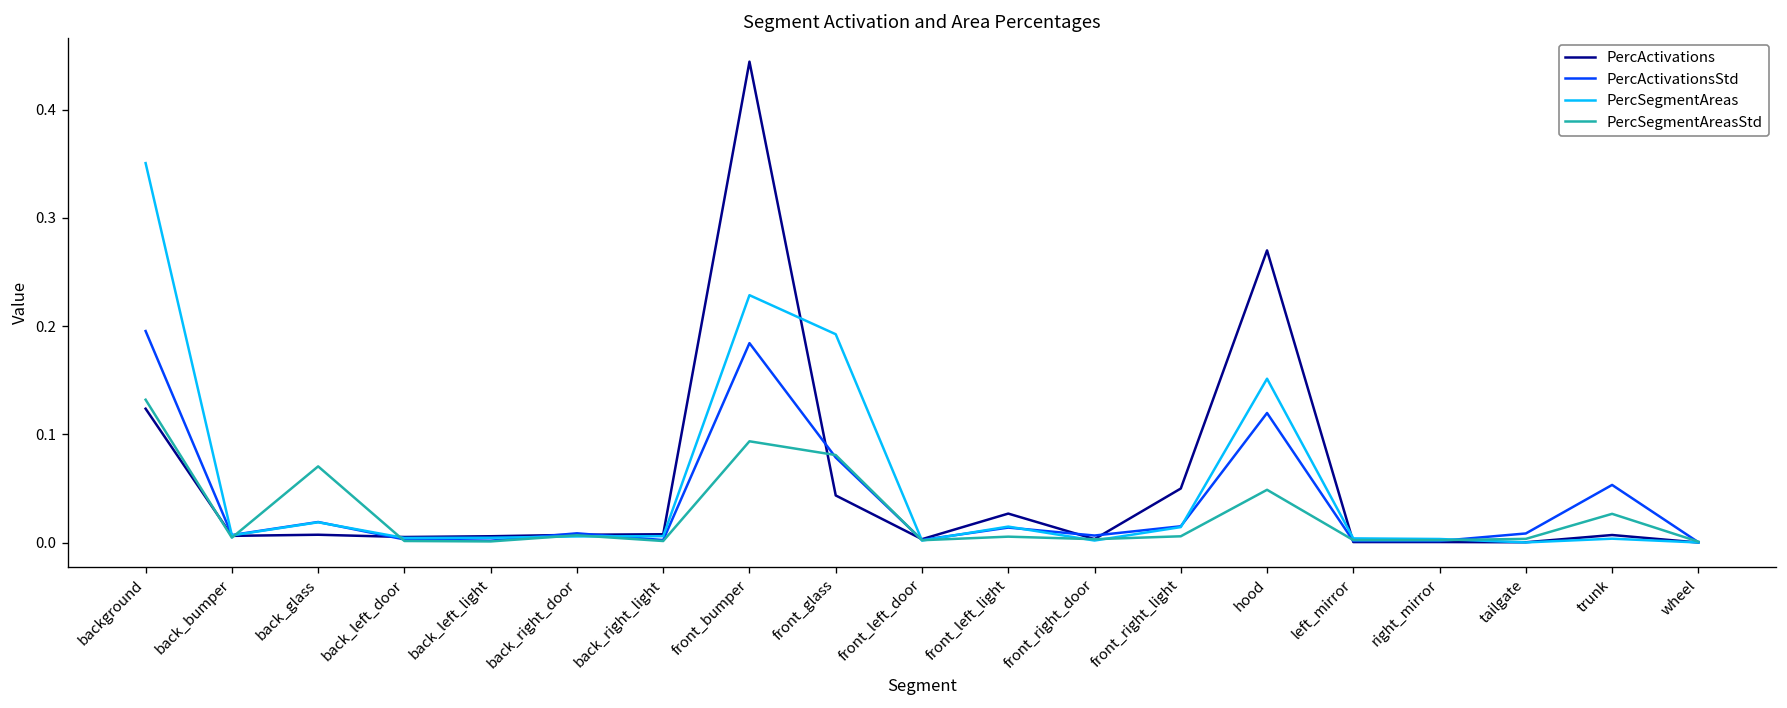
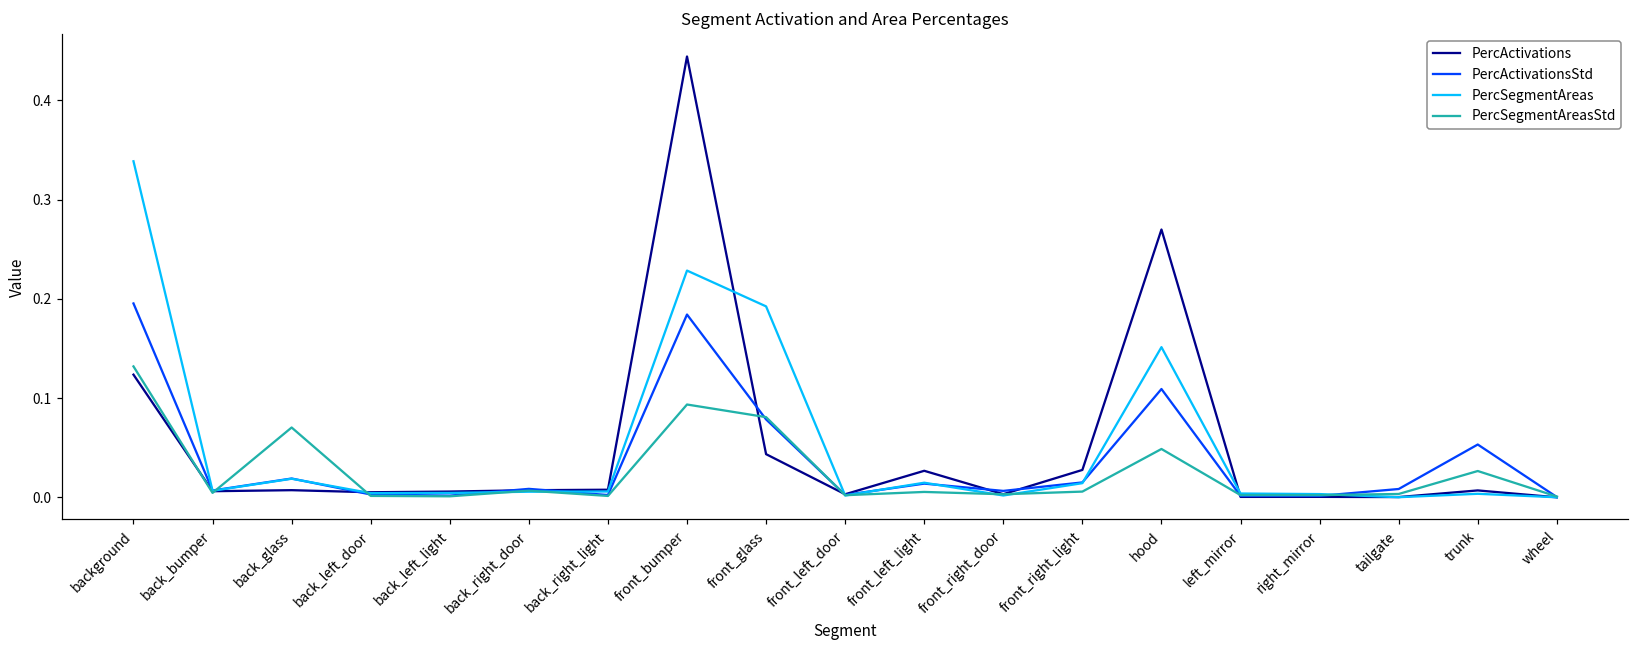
PercSegmentAreas, background: 0.35 -> 0.34
PercActivations, front_right_light: 0.05 -> 0.03
PercActivationsStd, hood: 0.12 -> 0.11
